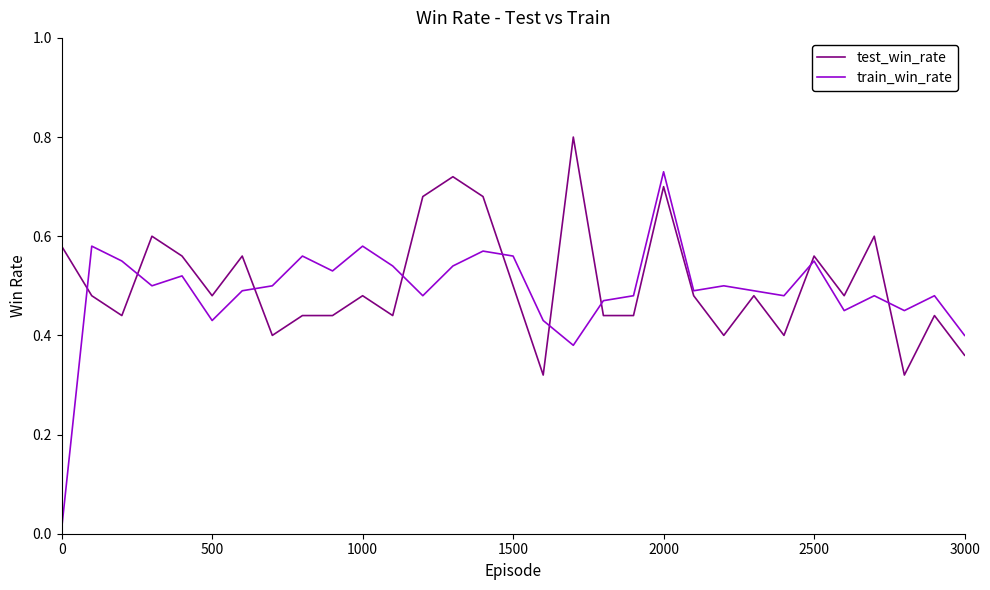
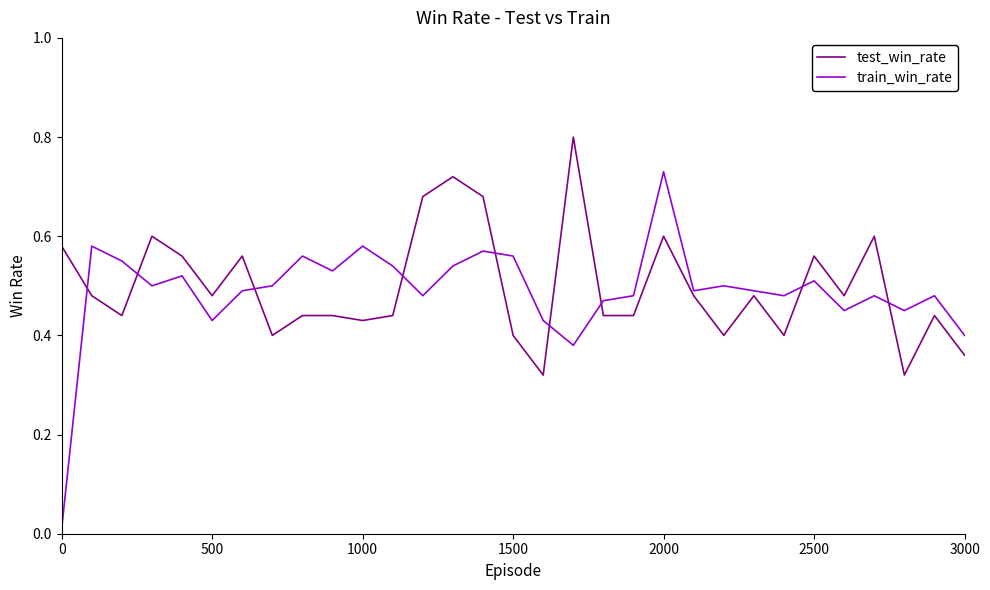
test_win_rate, 1000: 0.48 -> 0.43
test_win_rate, 1500: 0.5 -> 0.4
test_win_rate, 2000: 0.7 -> 0.6
train_win_rate, 2500: 0.55 -> 0.51
